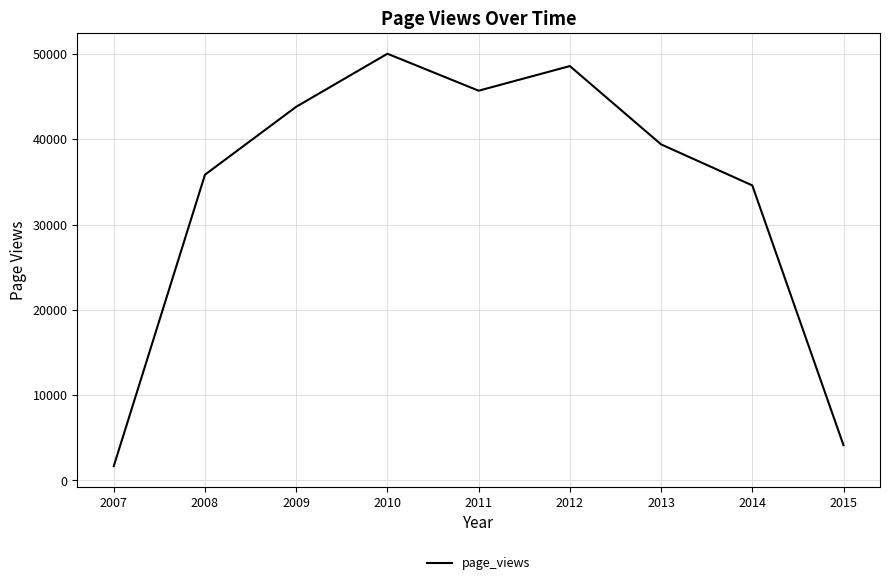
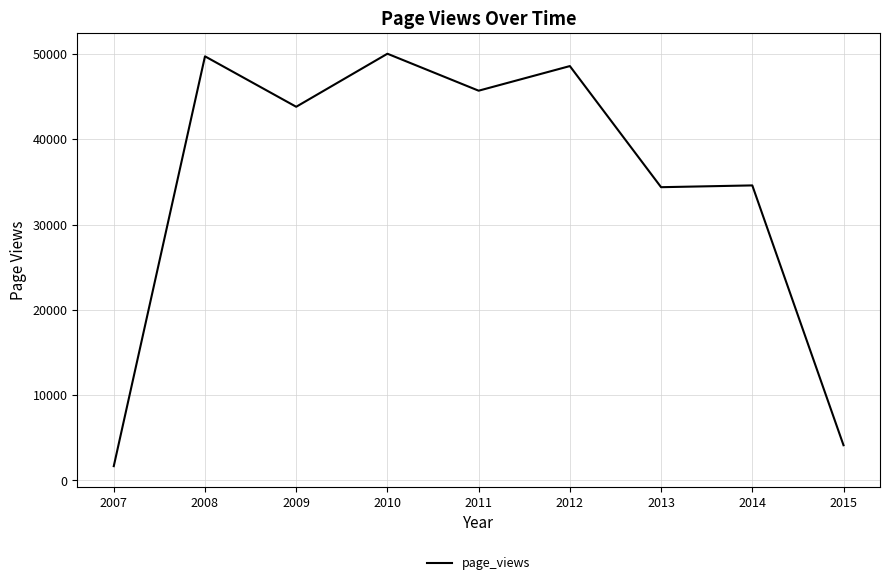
2008: 36000 -> 50000
2013: 39000 -> 34000
